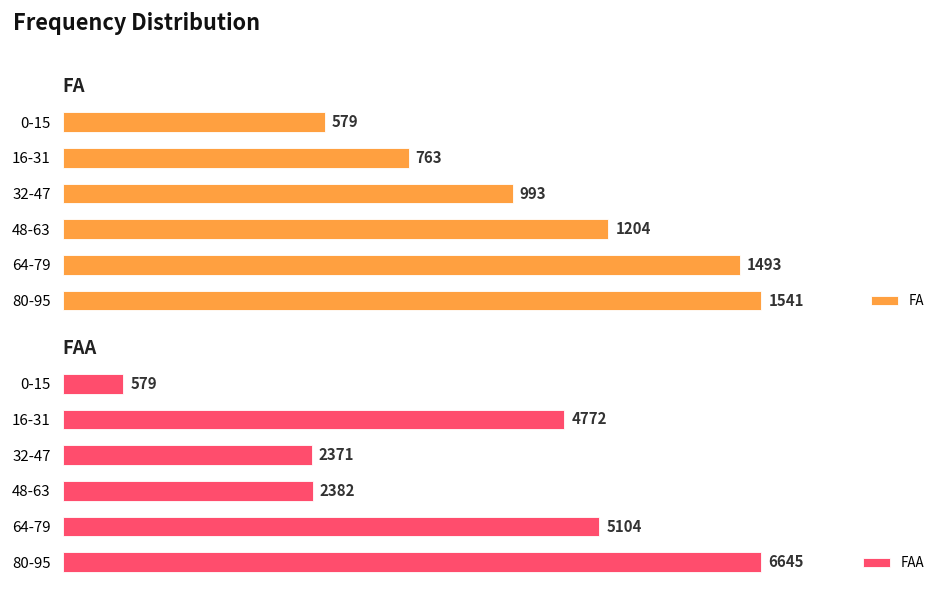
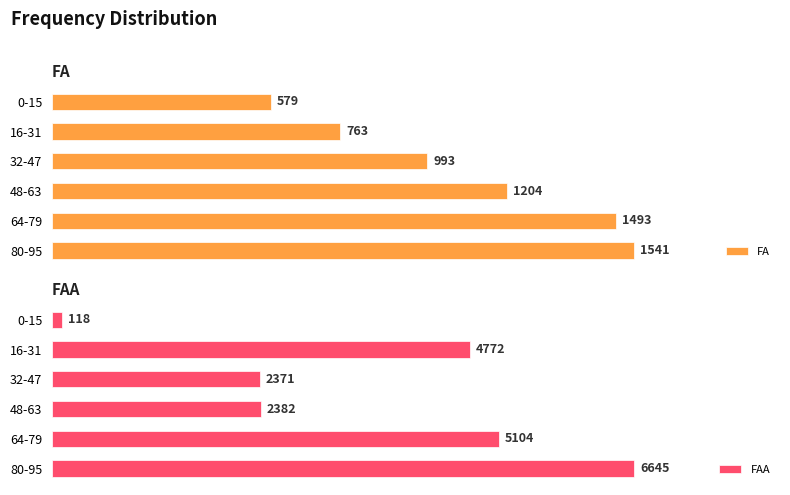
FAA, 0-15: 579 -> 118
